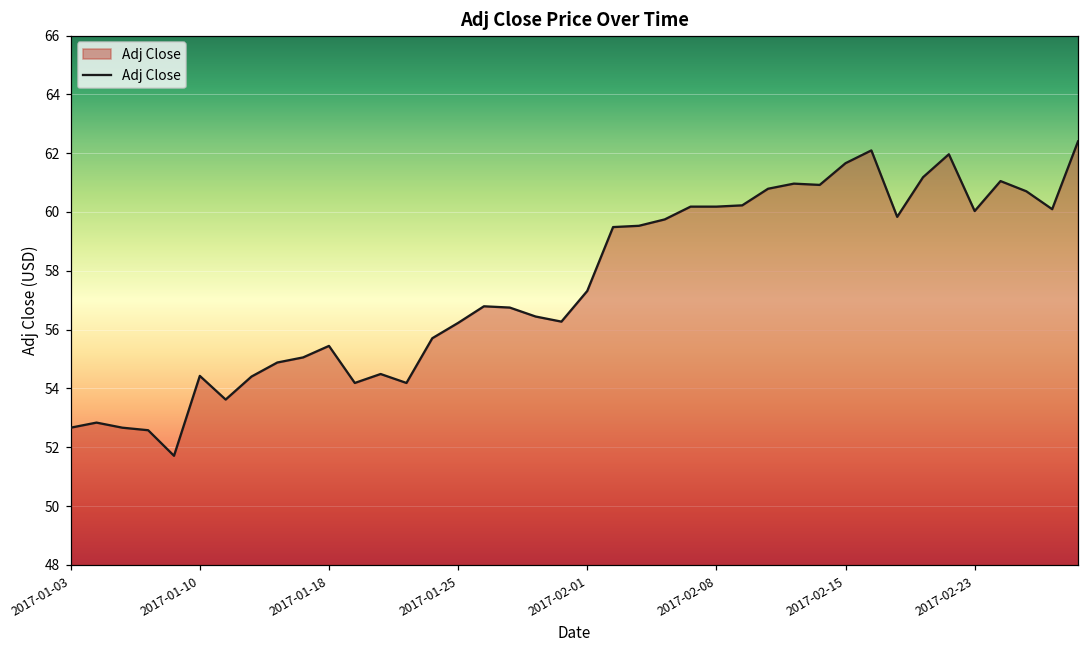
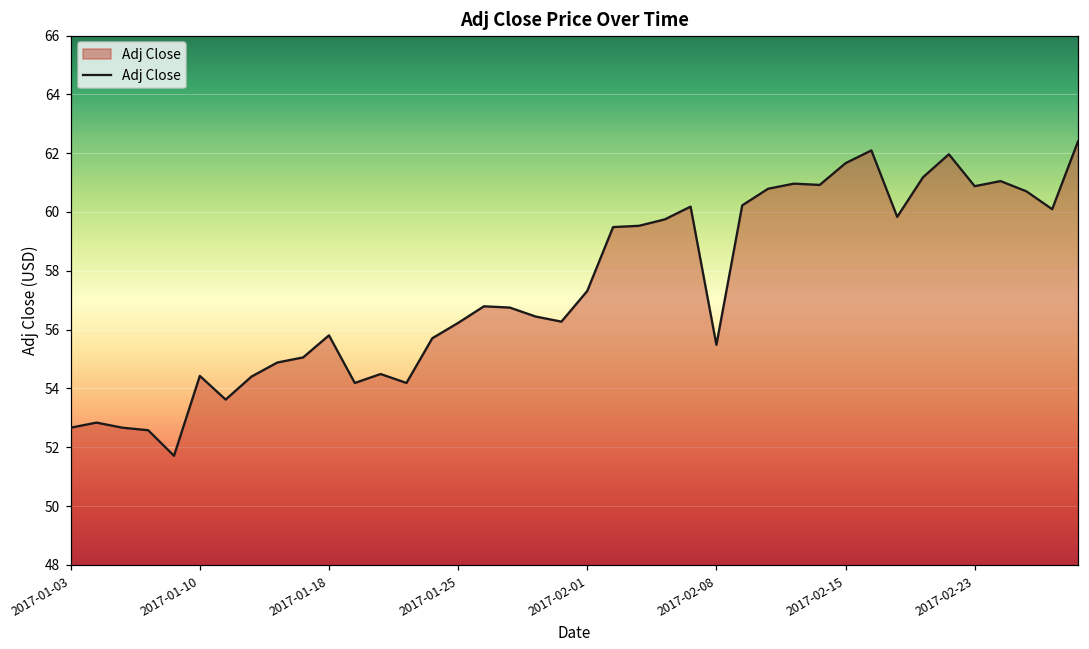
2017-01-18: 55.4 -> 55.8
2017-02-08: 60.2 -> 55.5
2017-02-23: 60.0 -> 60.9
